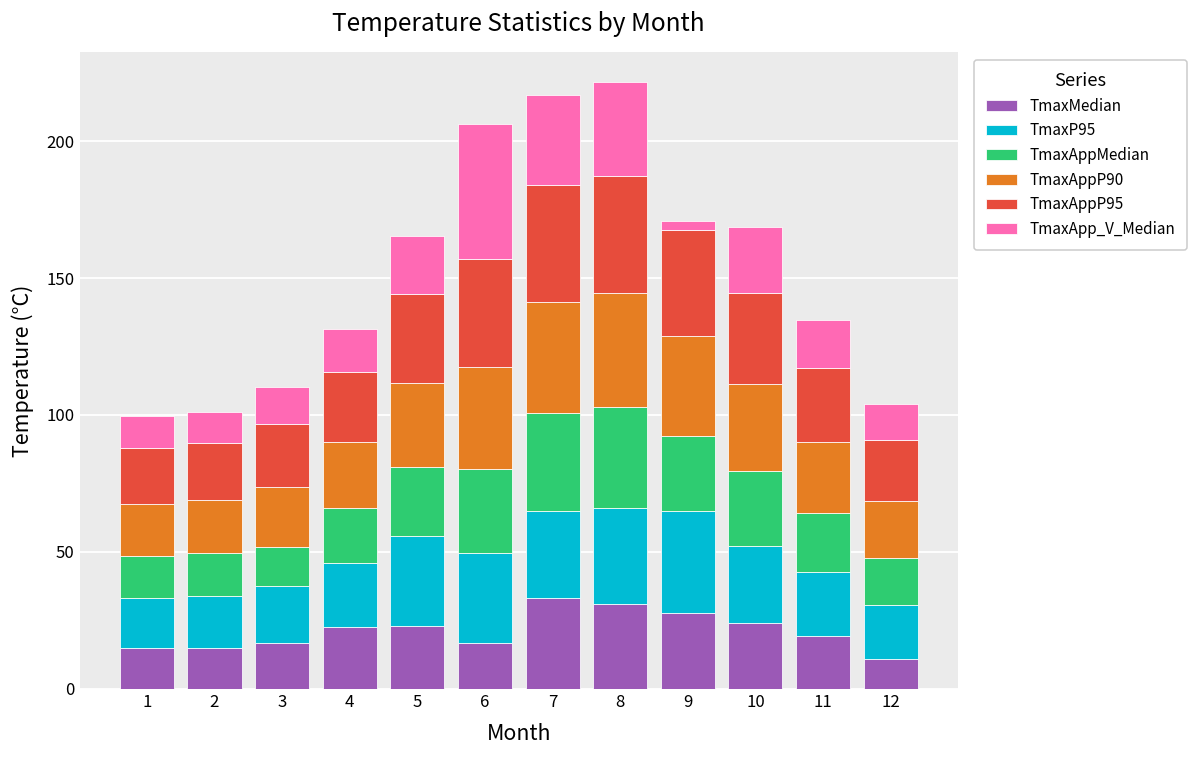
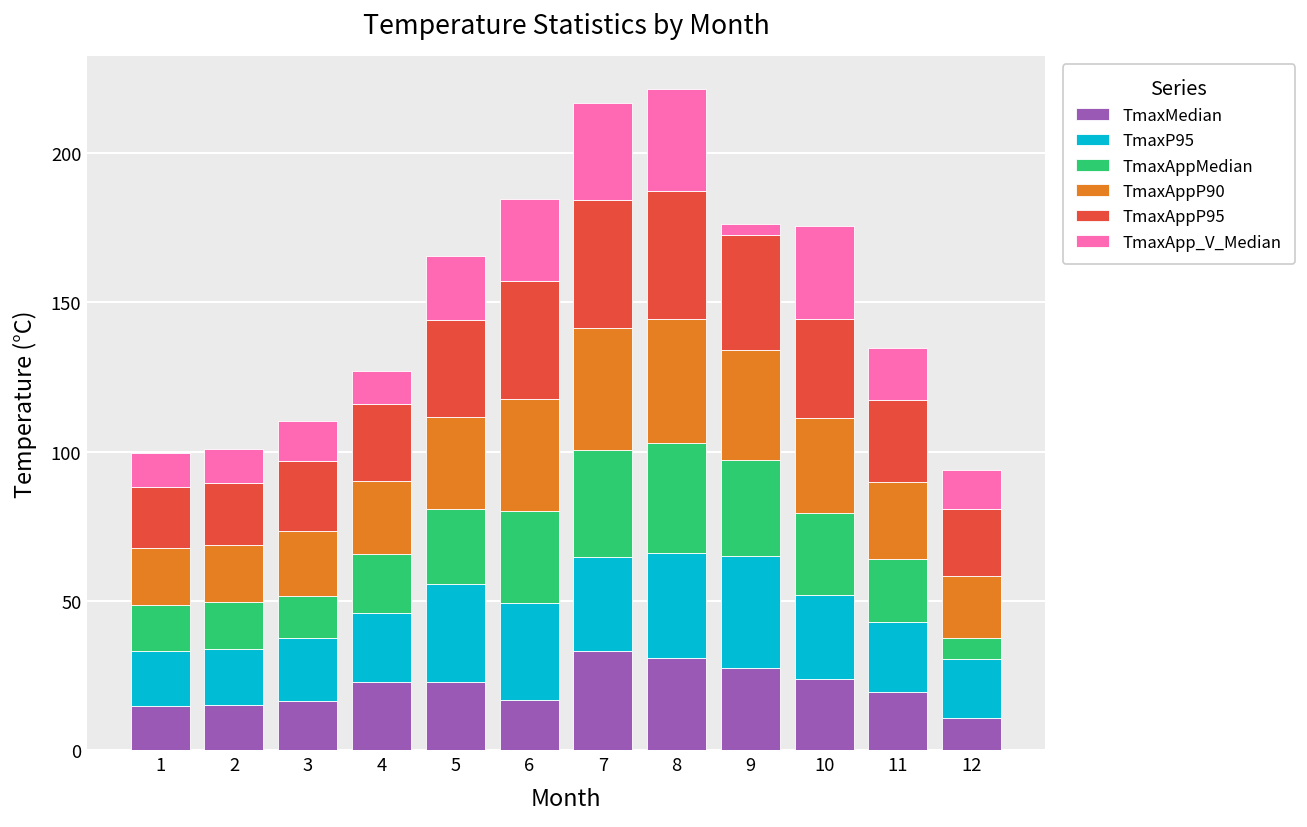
TmaxApp_V_Median, 4: 16 -> 11
TmaxApp_V_Median, 6: 49 -> 28
TmaxAppMedian, 9: 27 -> 32
TmaxApp_V_Median, 10: 24 -> 31
TmaxAppMedian, 12: 17 -> 7
